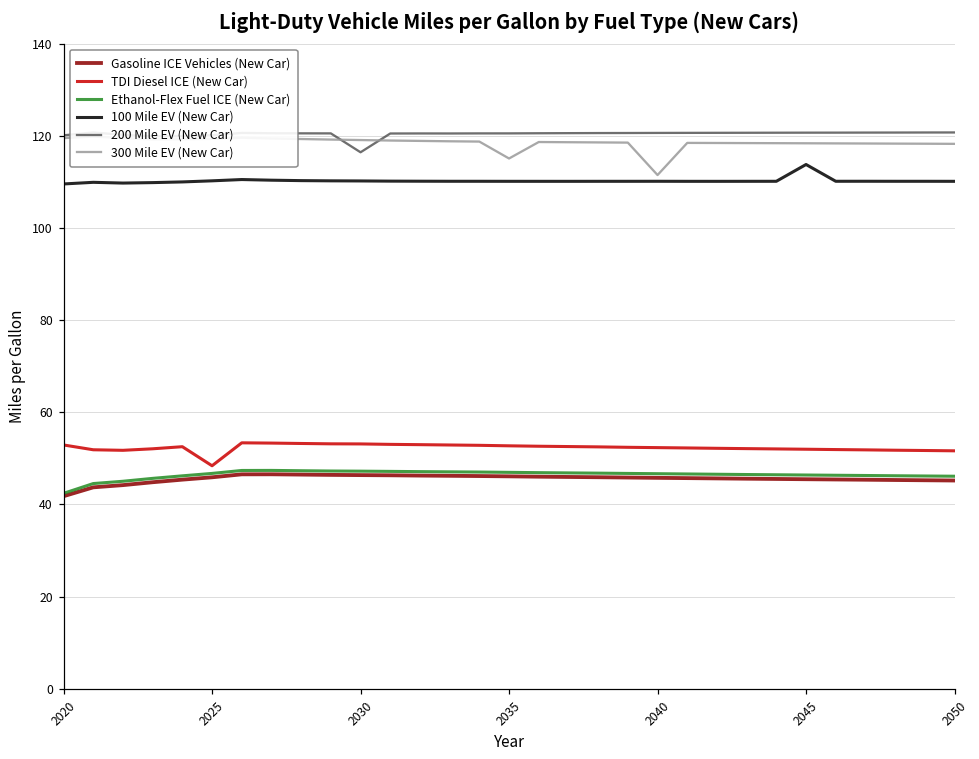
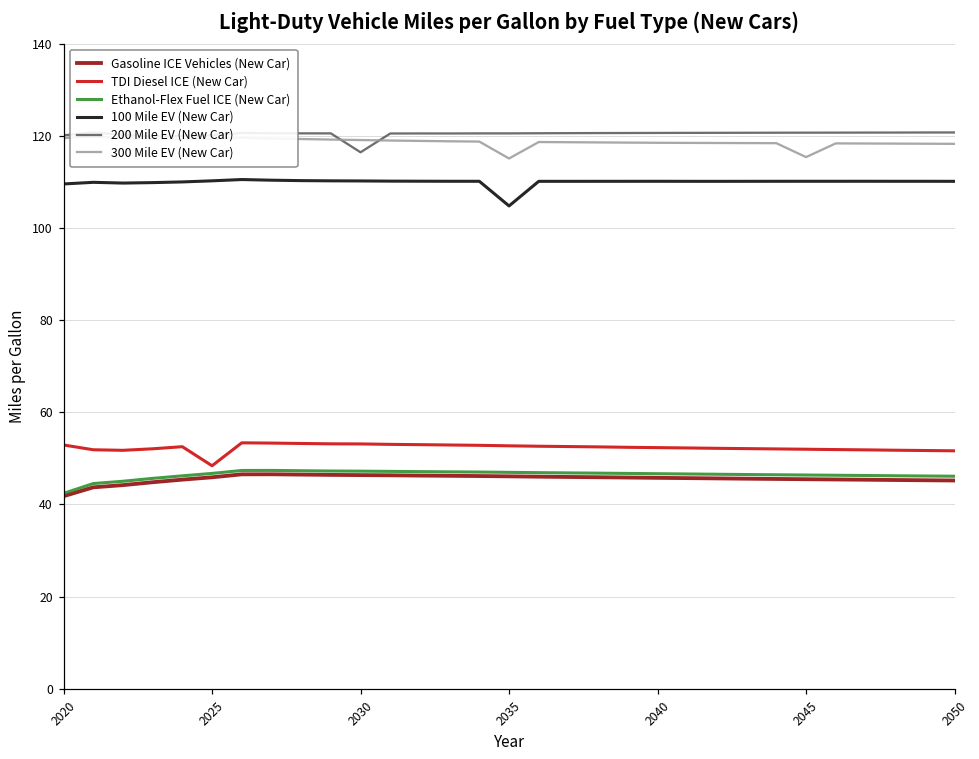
100 Mile EV (New Car), 2035: 110 -> 105
300 Mile EV (New Car), 2040: 112 -> 119
100 Mile EV (New Car), 2045: 114 -> 110
300 Mile EV (New Car), 2045: 118 -> 115
